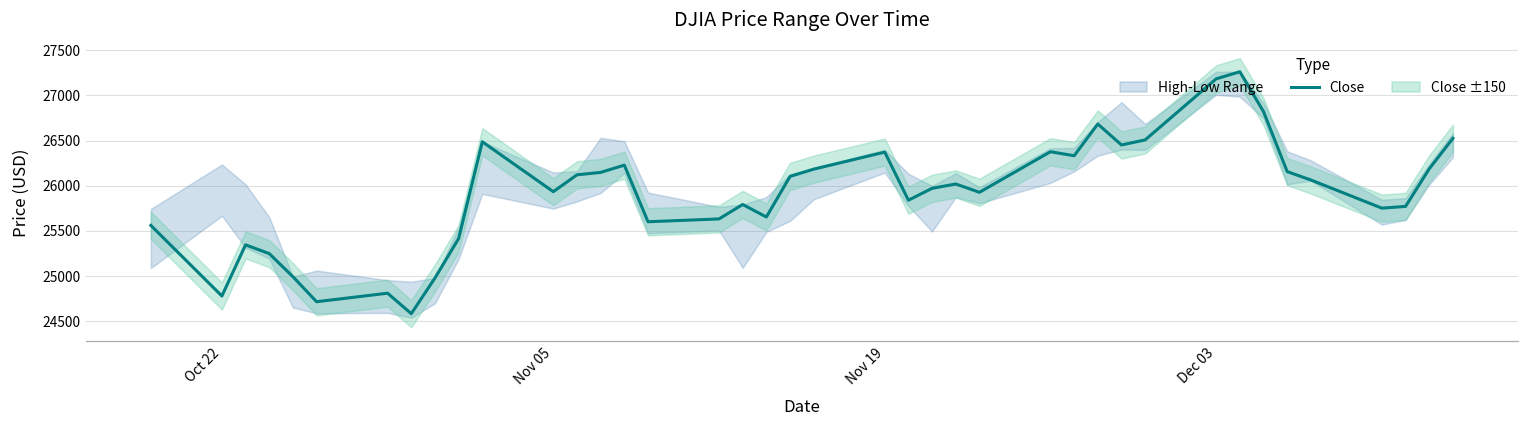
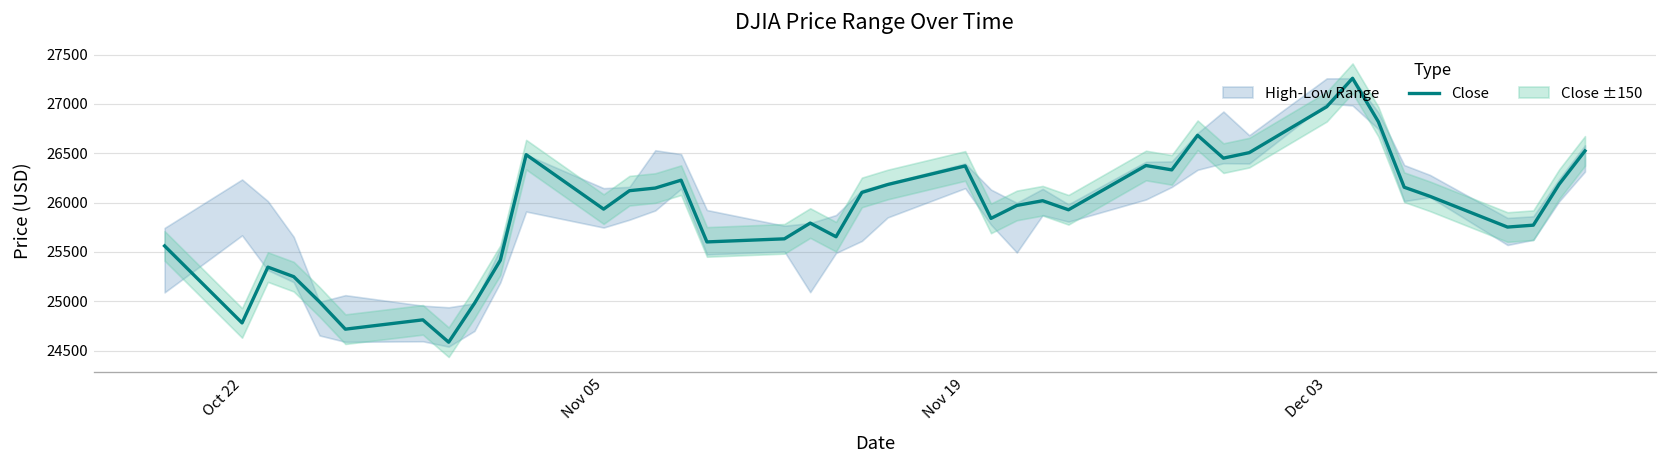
Close, Dec 03: 27200 -> 27000
